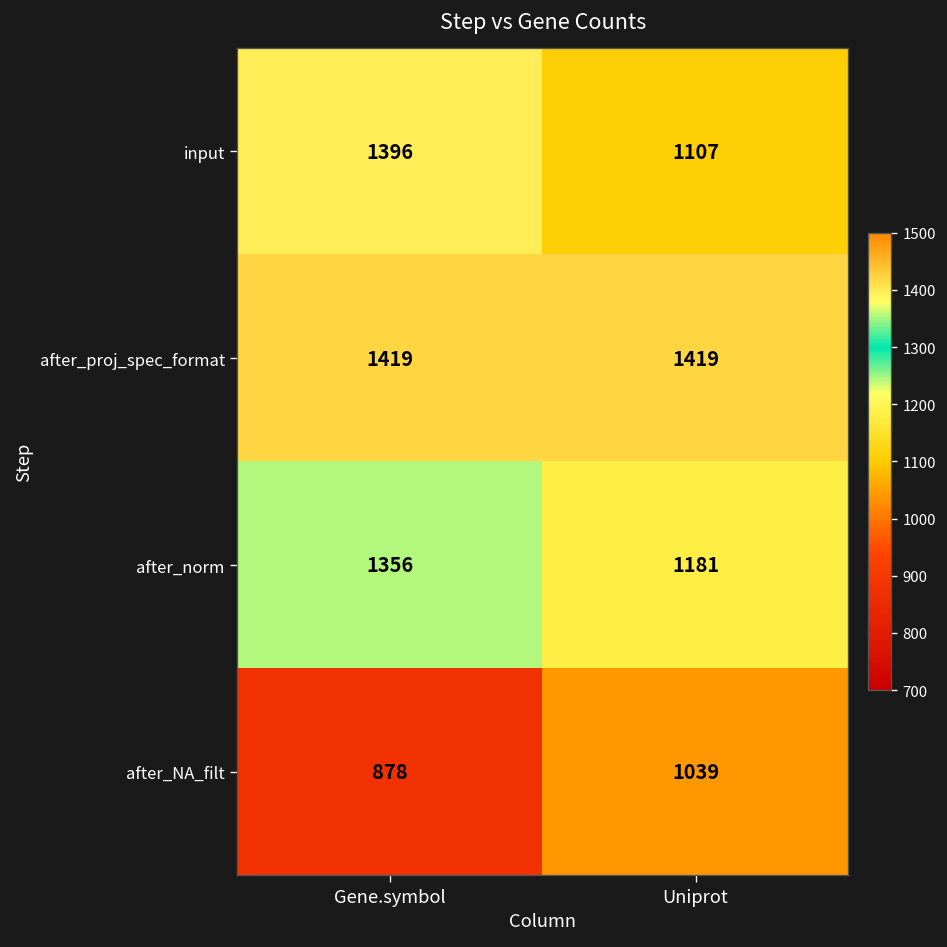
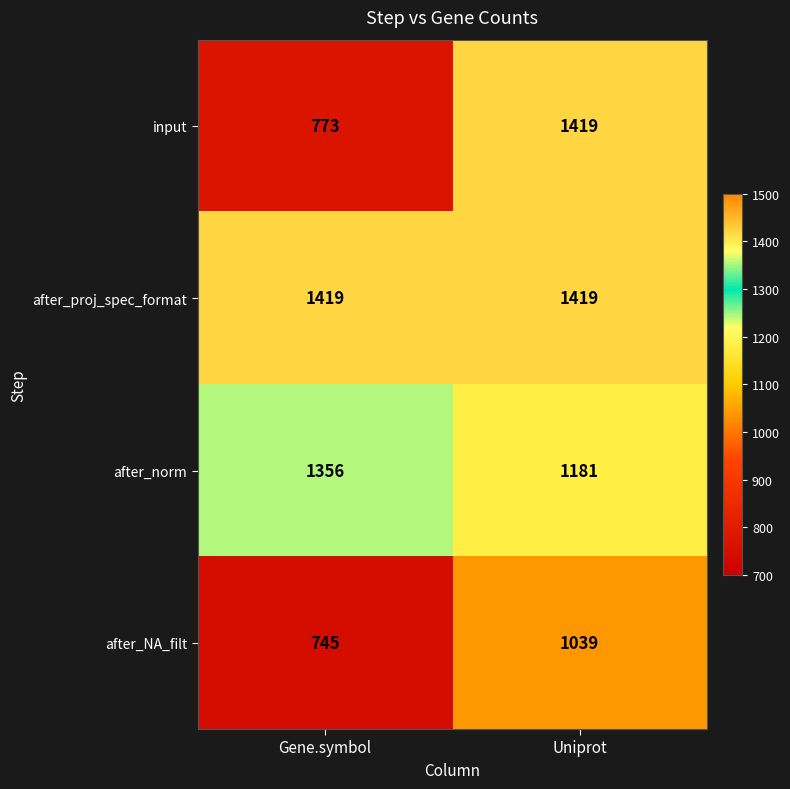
input, Gene.symbol: 1396 -> 773
input, Uniprot: 1107 -> 1419
after_NA_filt, Gene.symbol: 878 -> 745
